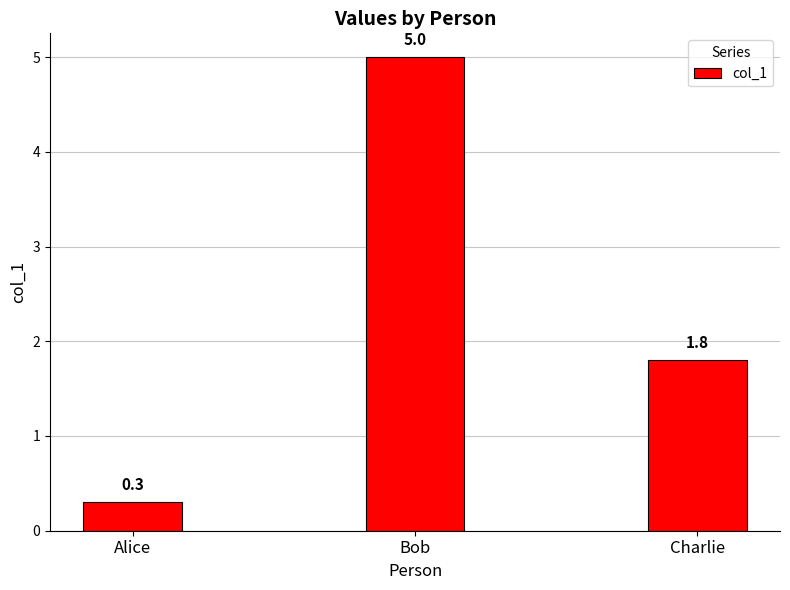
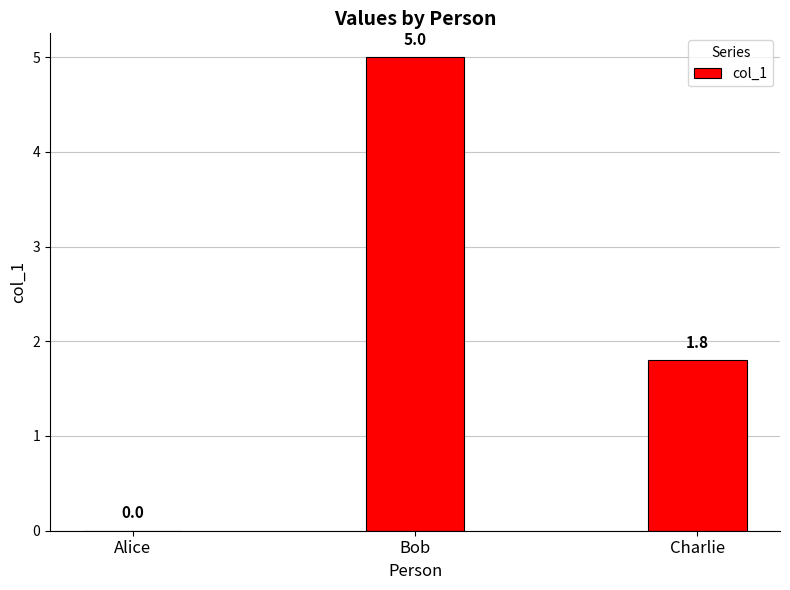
Alice: 0.3 -> 0.0
